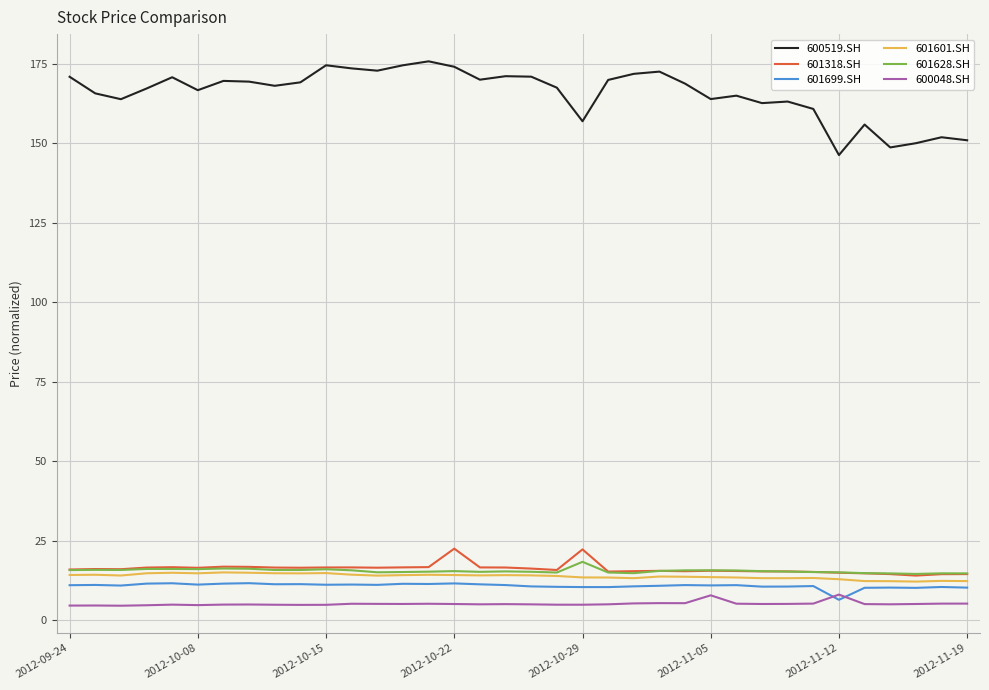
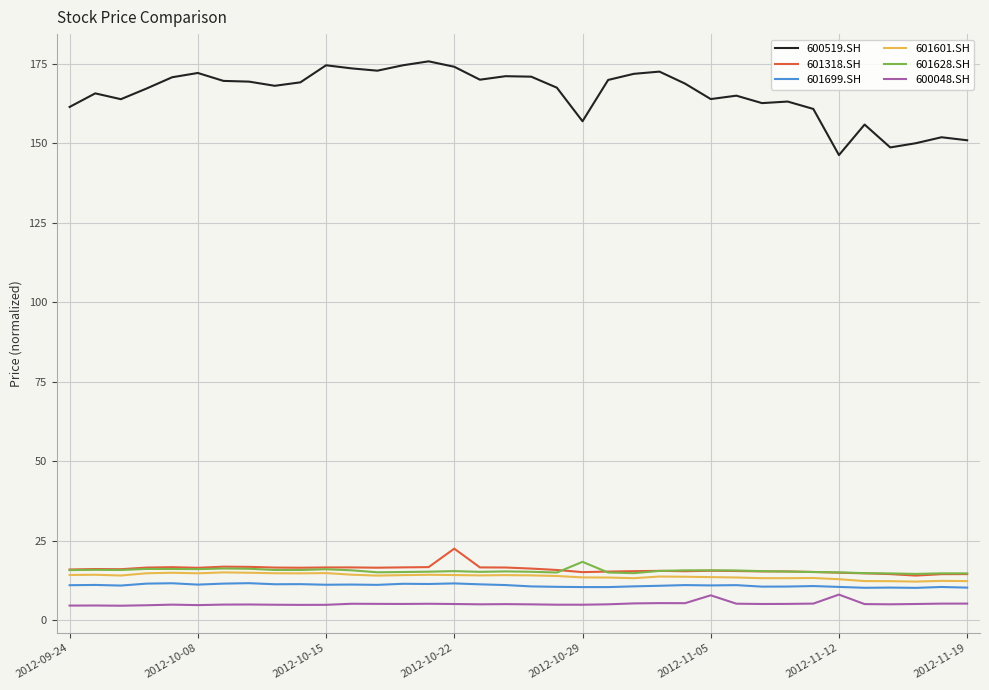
600519.SH, 2012-09-24: 171 -> 161
600519.SH, 2012-10-08: 167 -> 172
601318.SH, 2012-10-29: 22 -> 15
601699.SH, 2012-11-12: 6 -> 11
